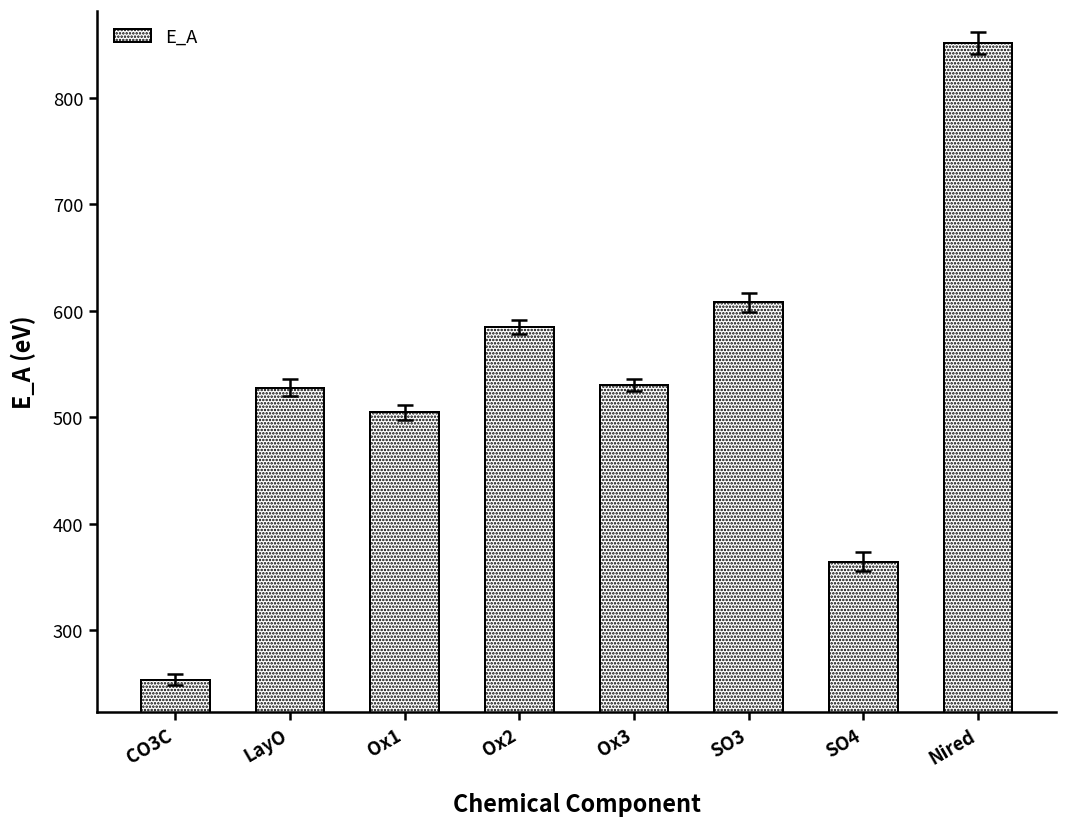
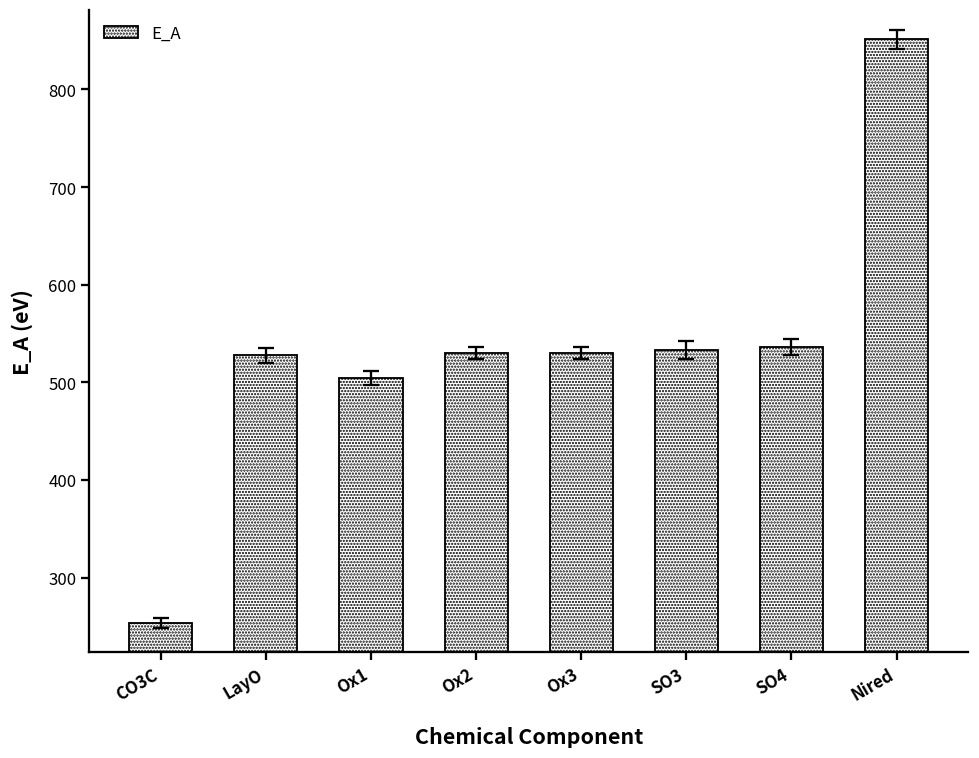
E_A, Ox2: 590 -> 530
E_A, SO3: 610 -> 530
E_A, SO4: 360 -> 540
